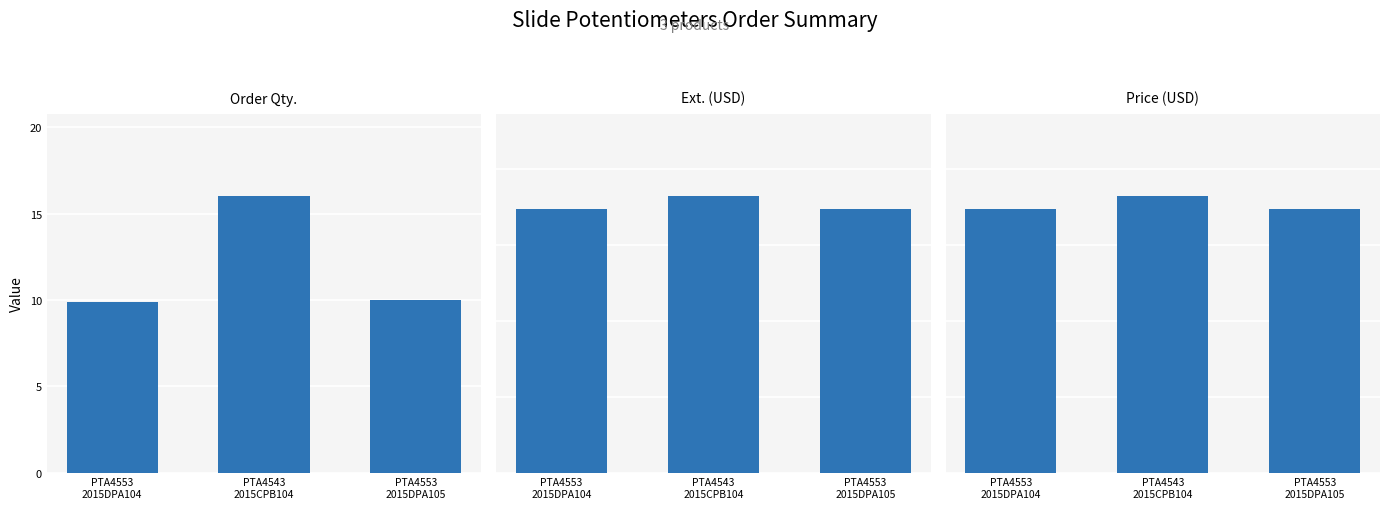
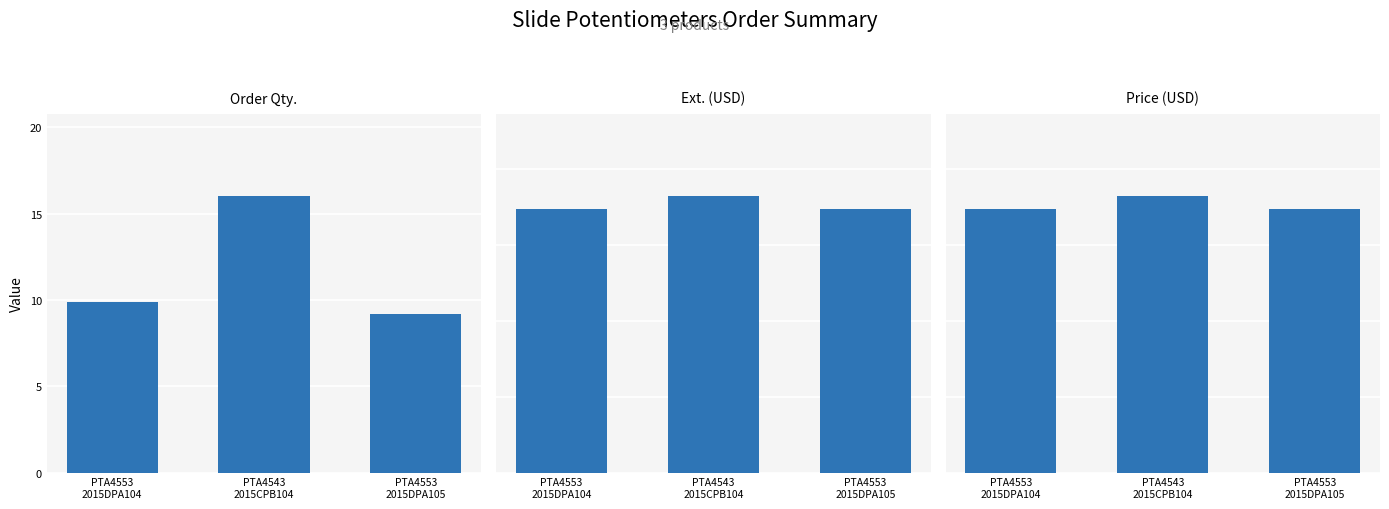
Order Qty., PTA4553 2015DPA105: 10.0 -> 9.2
